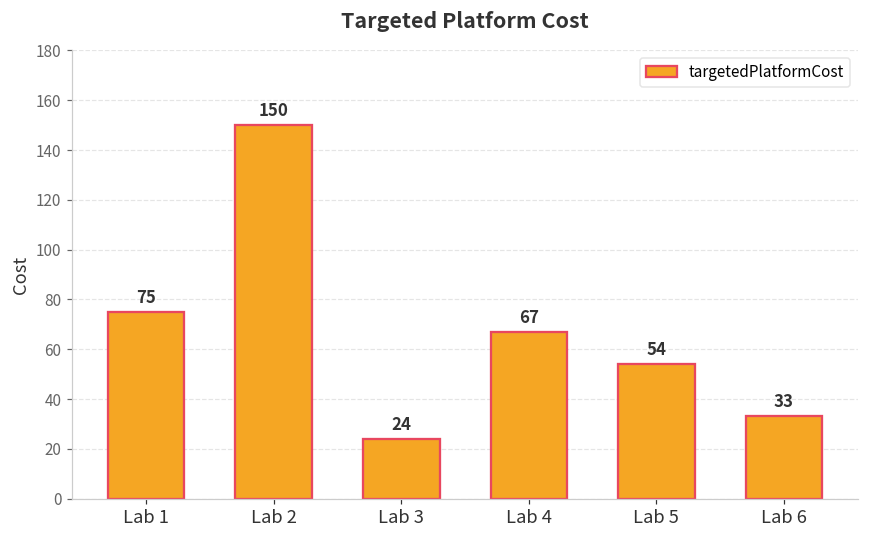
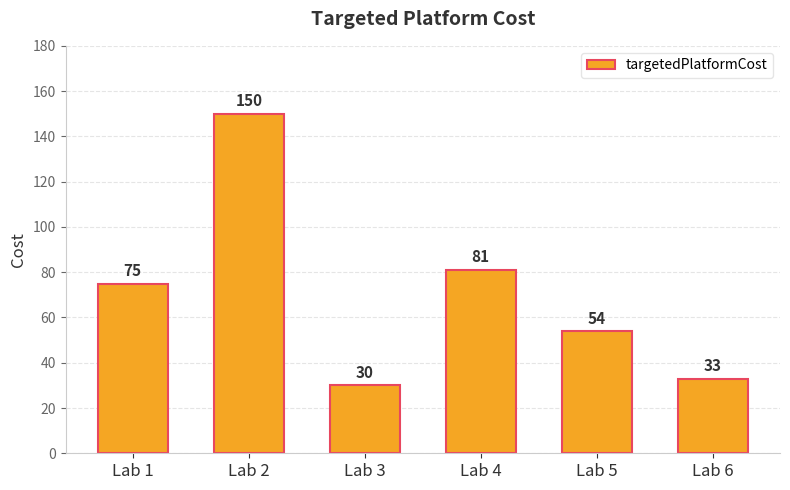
Lab 3: 24 -> 30
Lab 4: 67 -> 81
